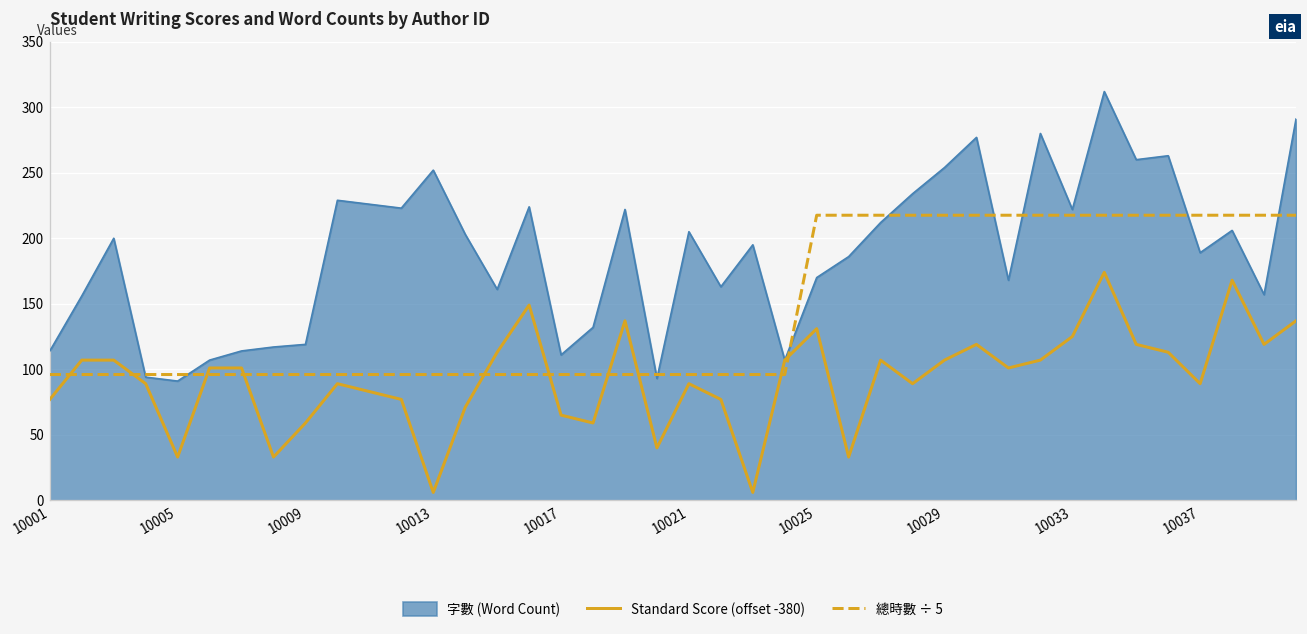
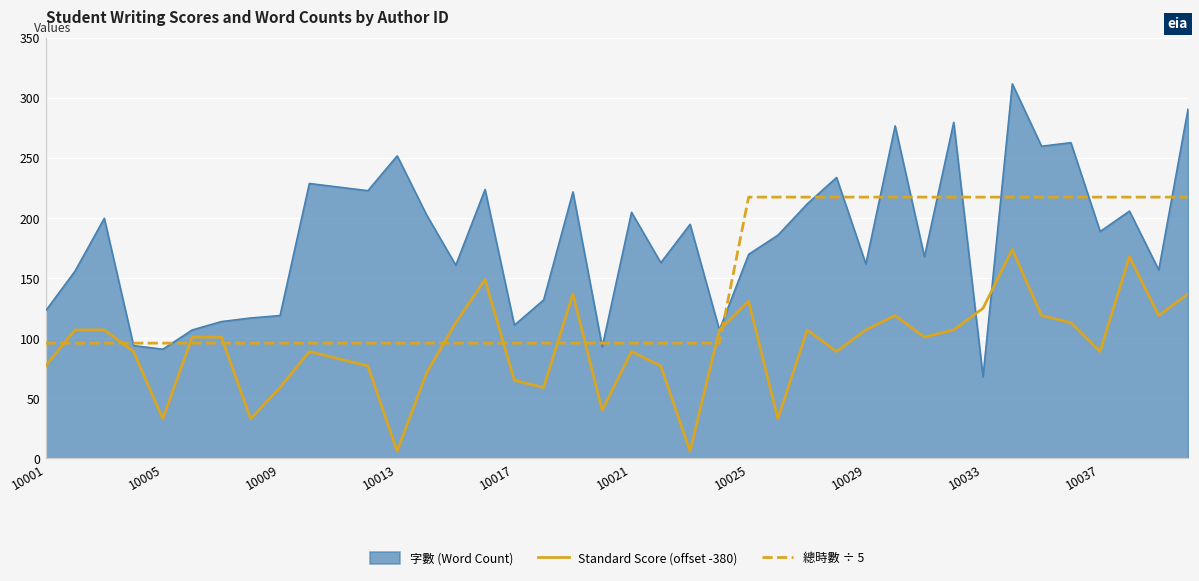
字數 (Word Count), 10001: 114 -> 123
字數 (Word Count), 10029: 254 -> 162
字數 (Word Count), 10033: 222 -> 68
